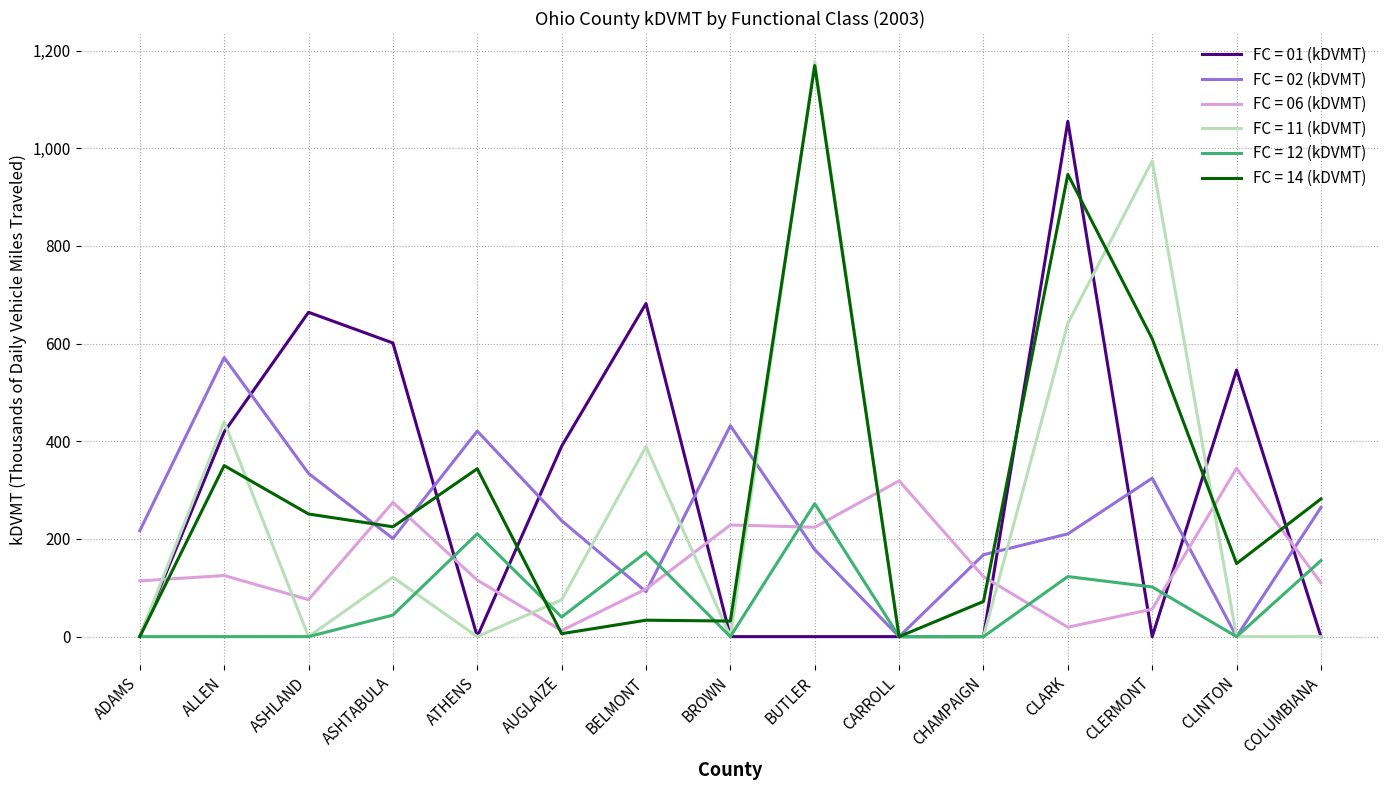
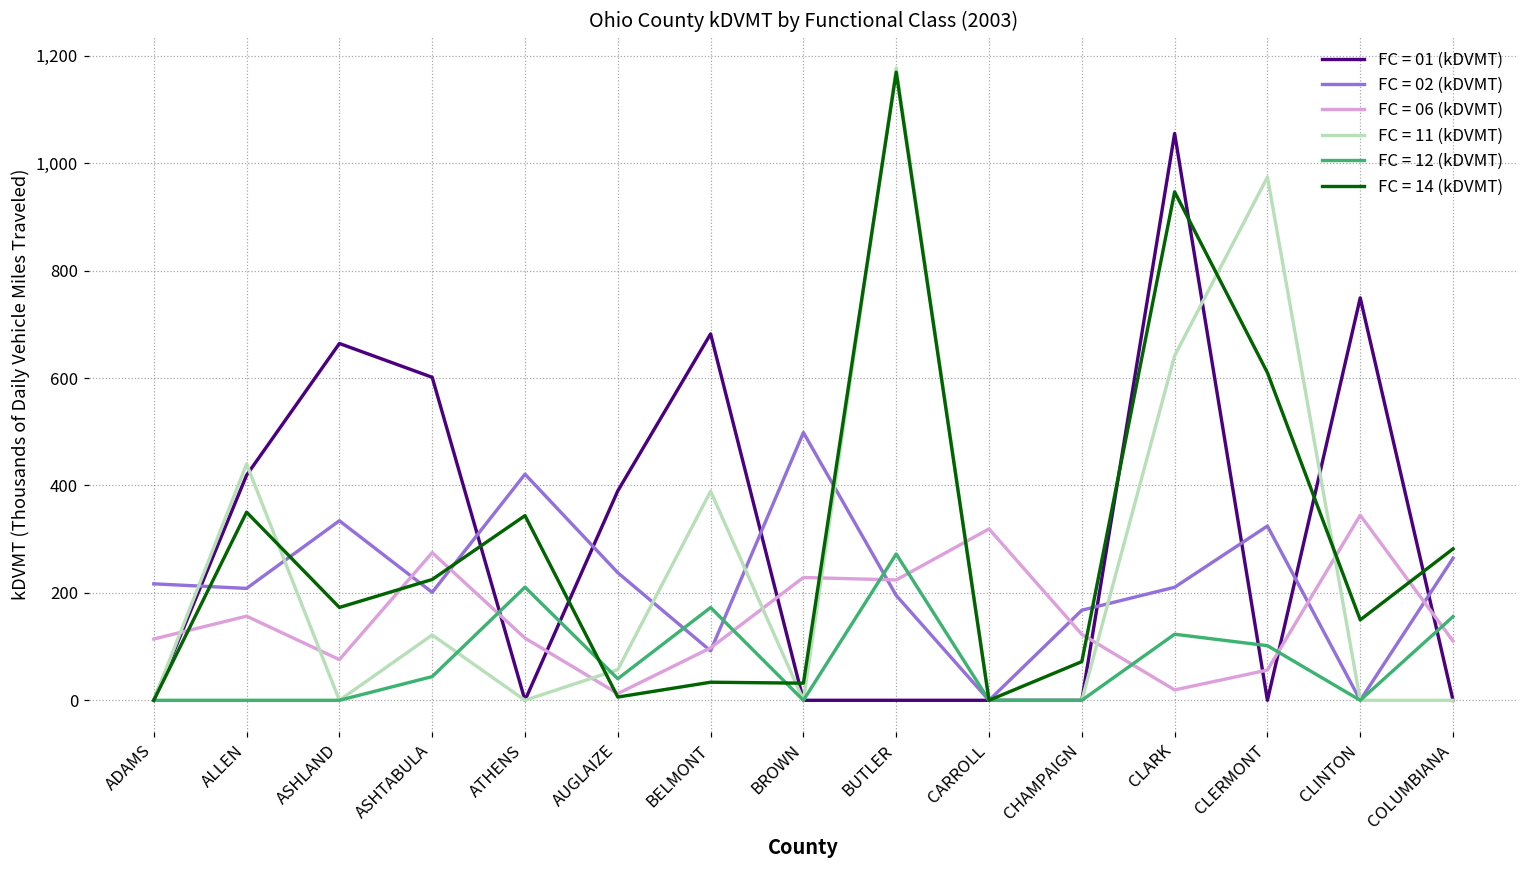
FC = 02 (kDVMT), ALLEN: 570 -> 210
FC = 06 (kDVMT), ALLEN: 130 -> 160
FC = 14 (kDVMT), ASHLAND: 250 -> 170
FC = 11 (kDVMT), AUGLAIZE: 80 -> 60
FC = 02 (kDVMT), BROWN: 430 -> 500
FC = 02 (kDVMT), BUTLER: 180 -> 200
FC = 01 (kDVMT), CLINTON: 550 -> 750
